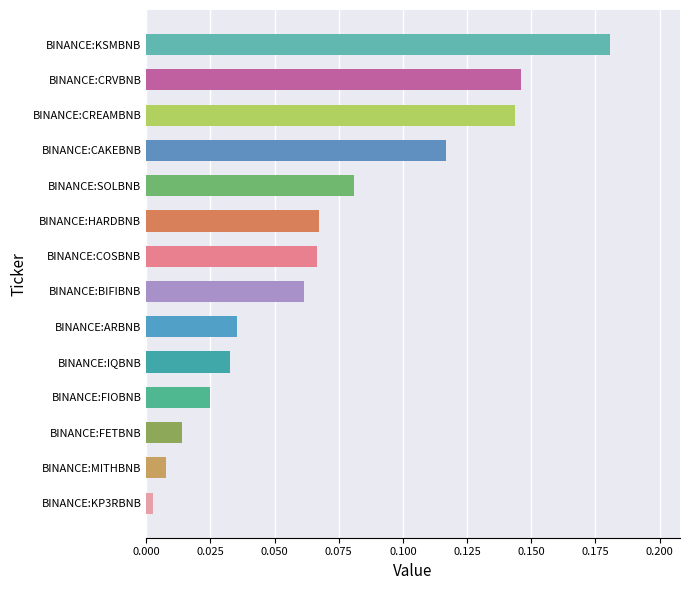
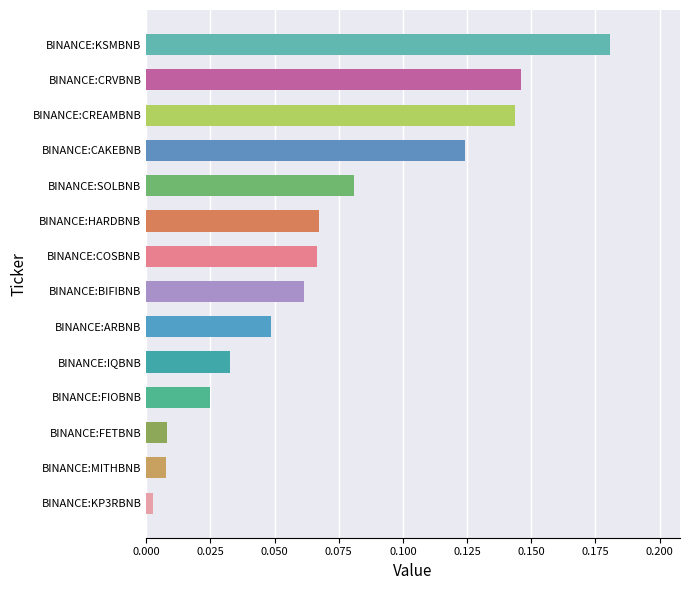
BINANCE:CAKEBNB: 0.117 -> 0.124
BINANCE:ARBNB: 0.036 -> 0.048
BINANCE:FETBNB: 0.014 -> 0.008
